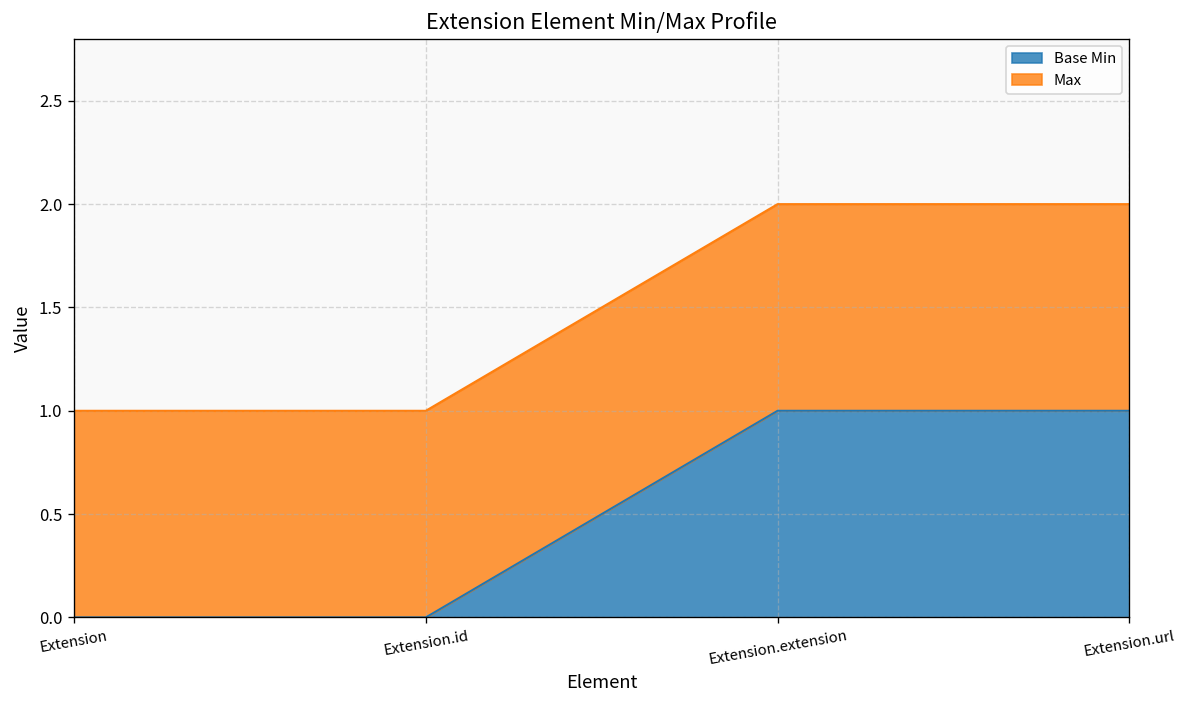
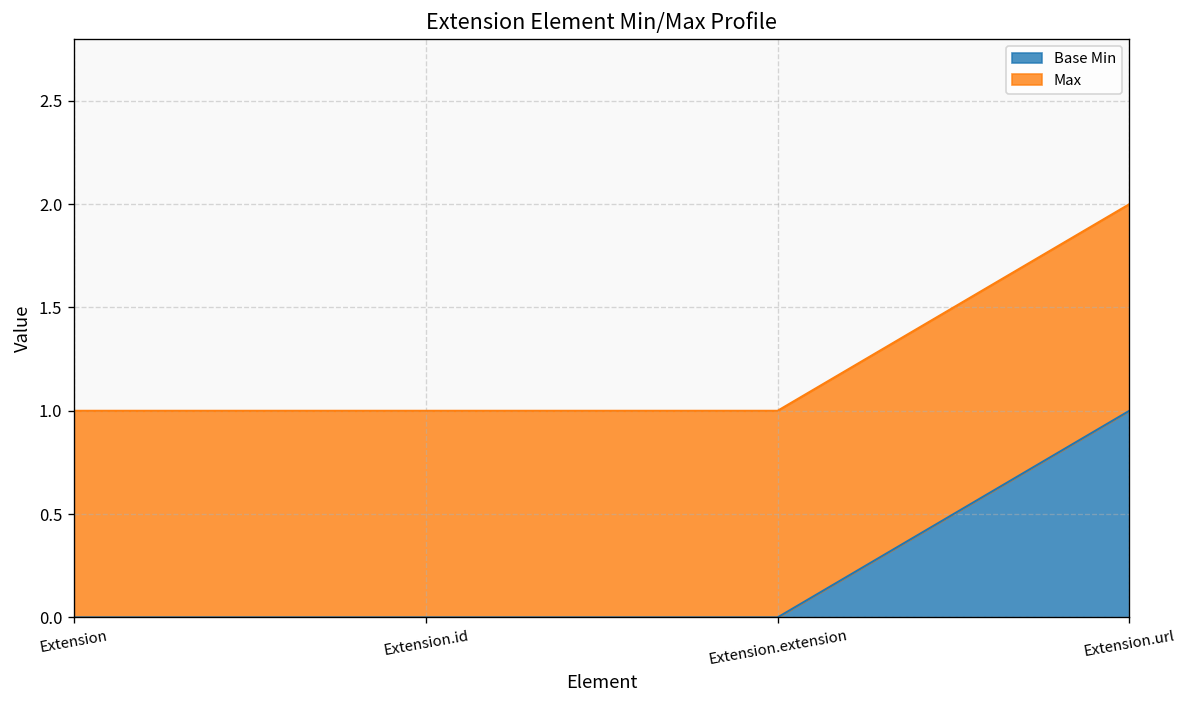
Base Min, Extension.extension: 1 -> 0
